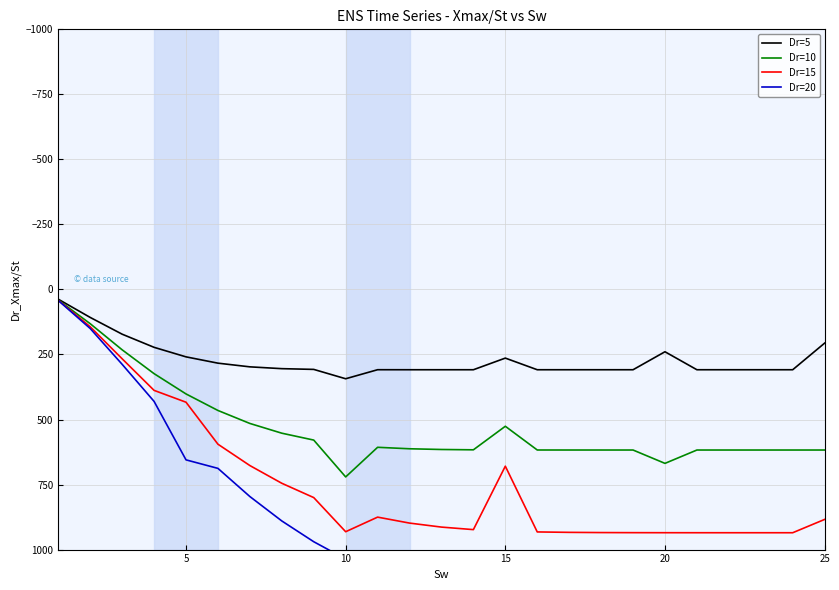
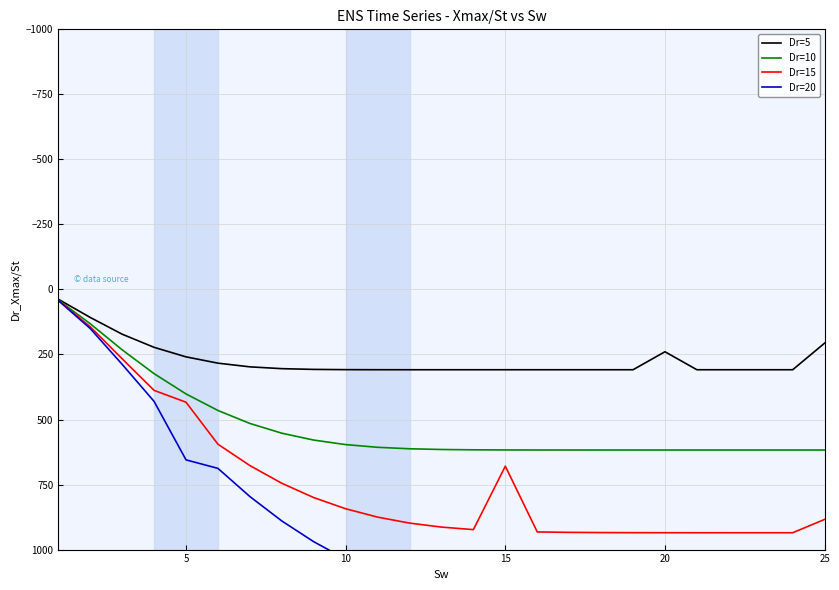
Dr=5, 10: 340 -> 310
Dr=10, 10: 720 -> 600
Dr=15, 10: 930 -> 840
Dr=5, 15: 260 -> 310
Dr=10, 15: 530 -> 620
Dr=10, 20: 670 -> 620
